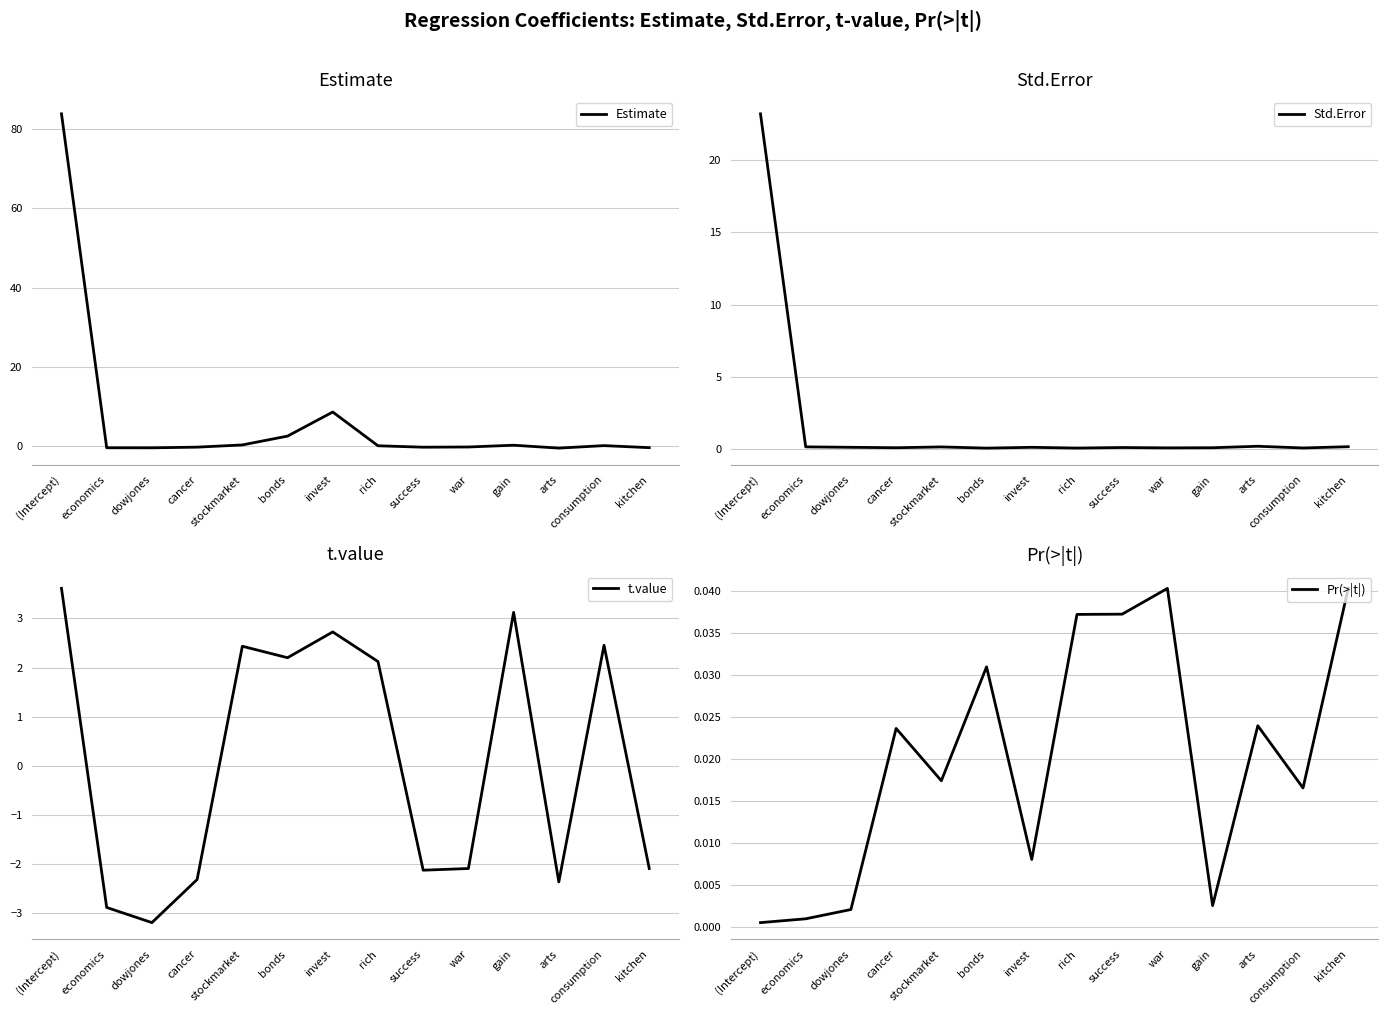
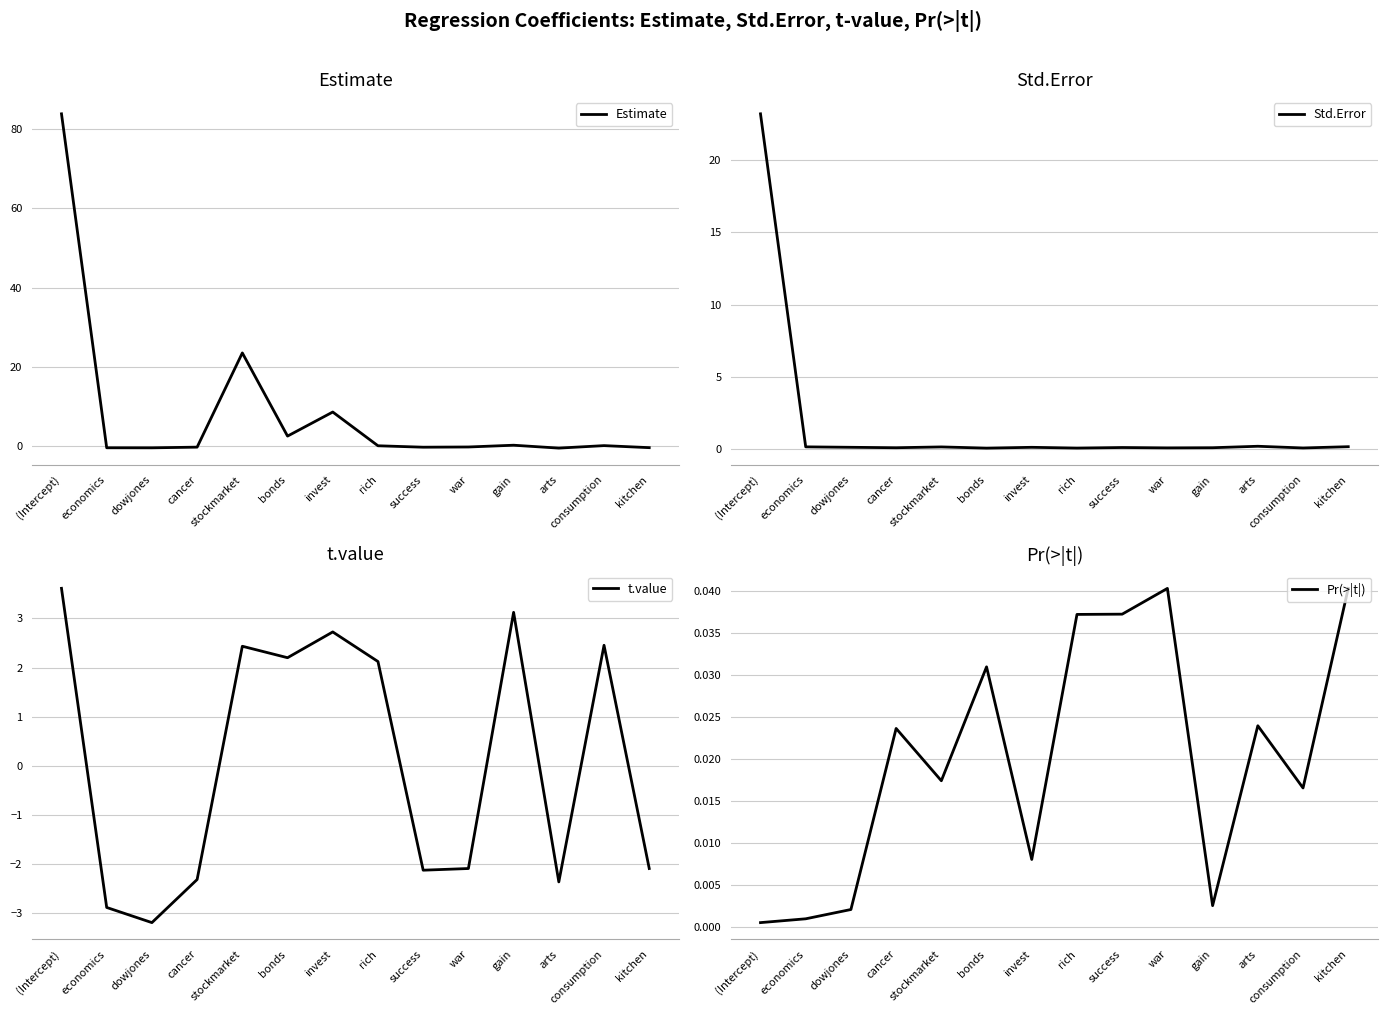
Estimate, stockmarket: 0 -> 24
